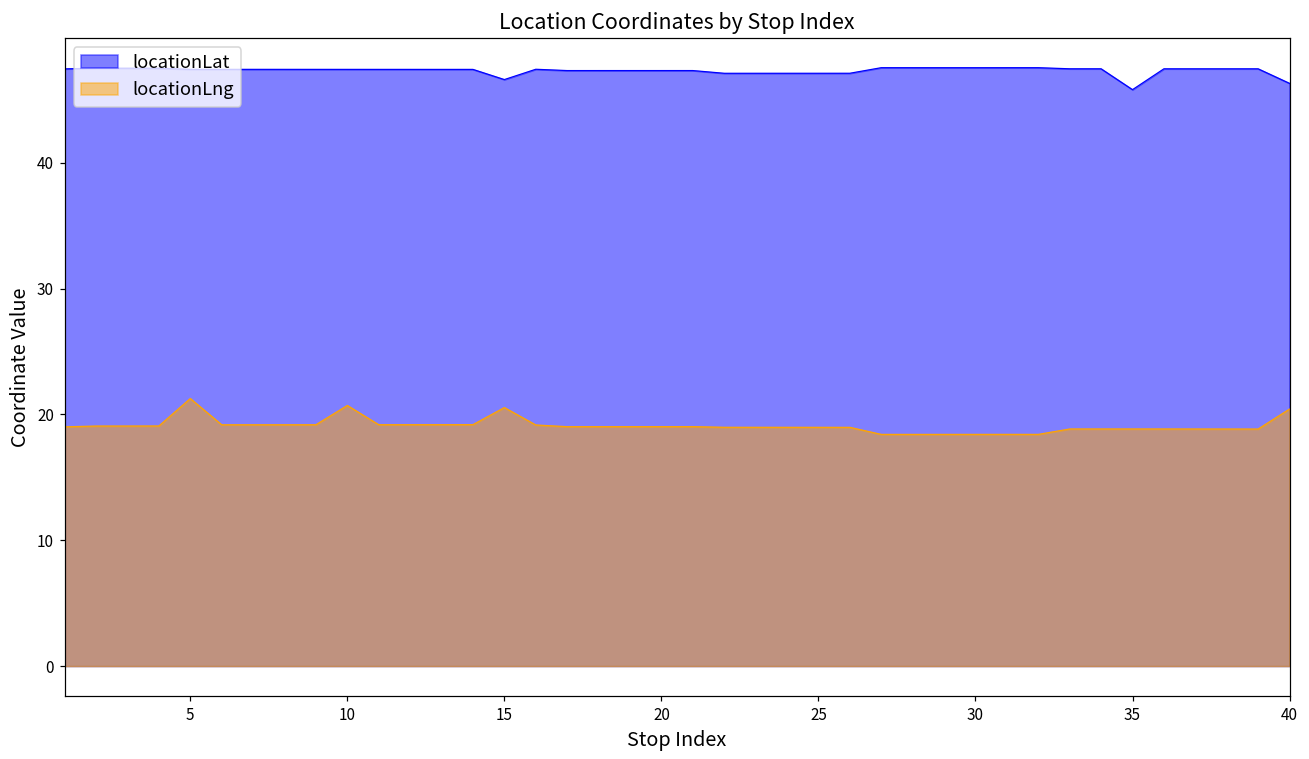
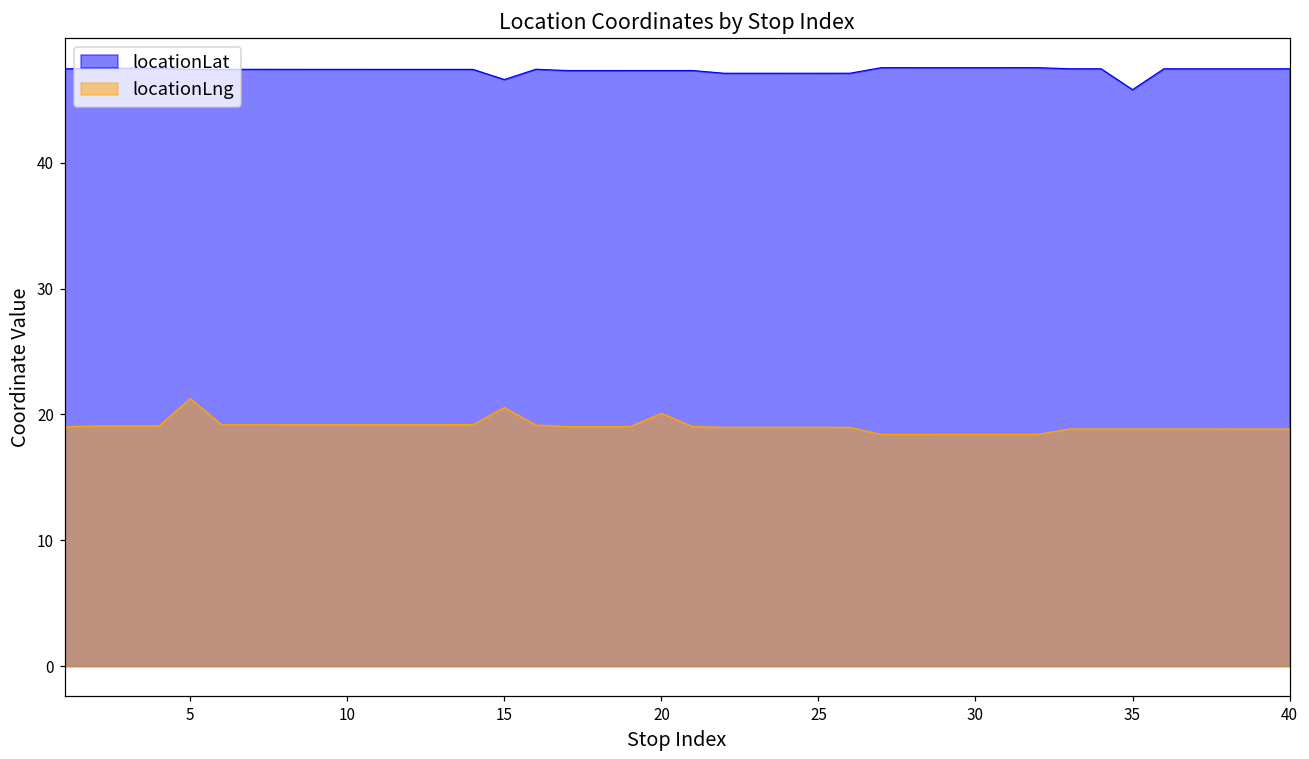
locationLng, 10: 20.7 -> 19.2
locationLng, 20: 19.0 -> 20.1
locationLat, 40: 46.3 -> 47.5
locationLng, 40: 20.4 -> 18.8
